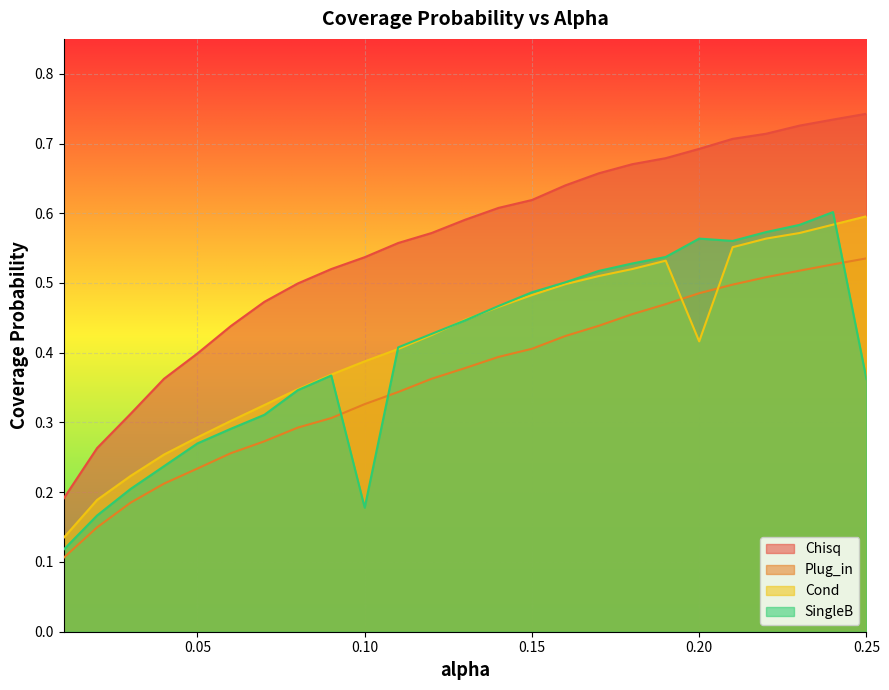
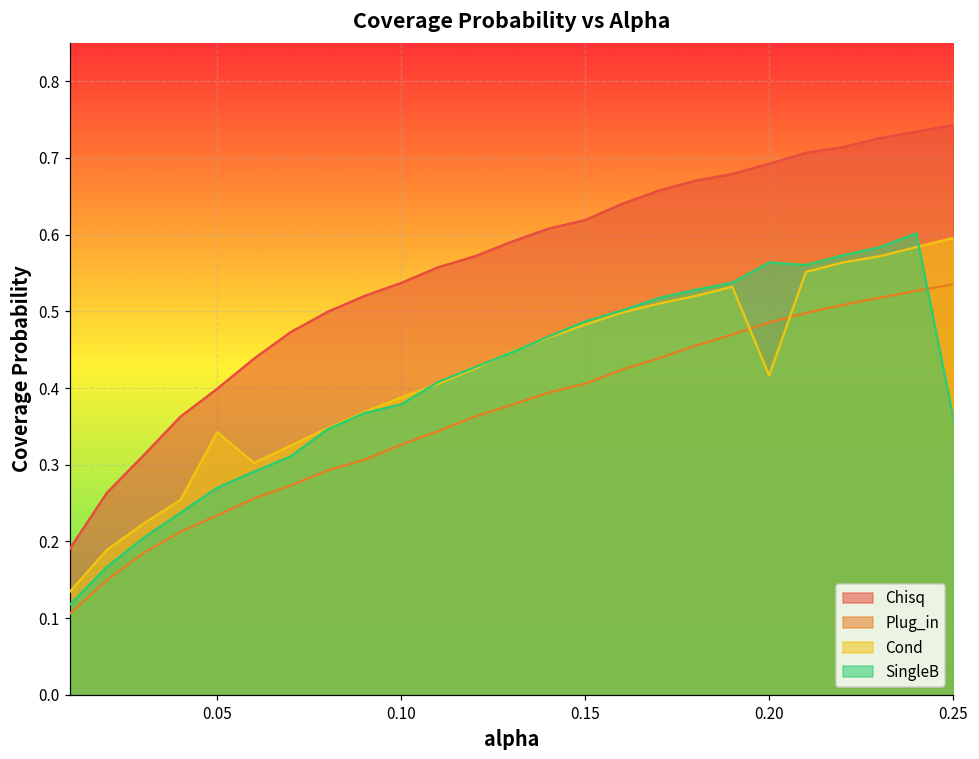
Cond, 0.05: 0.28 -> 0.34
SingleB, 0.10: 0.18 -> 0.38
